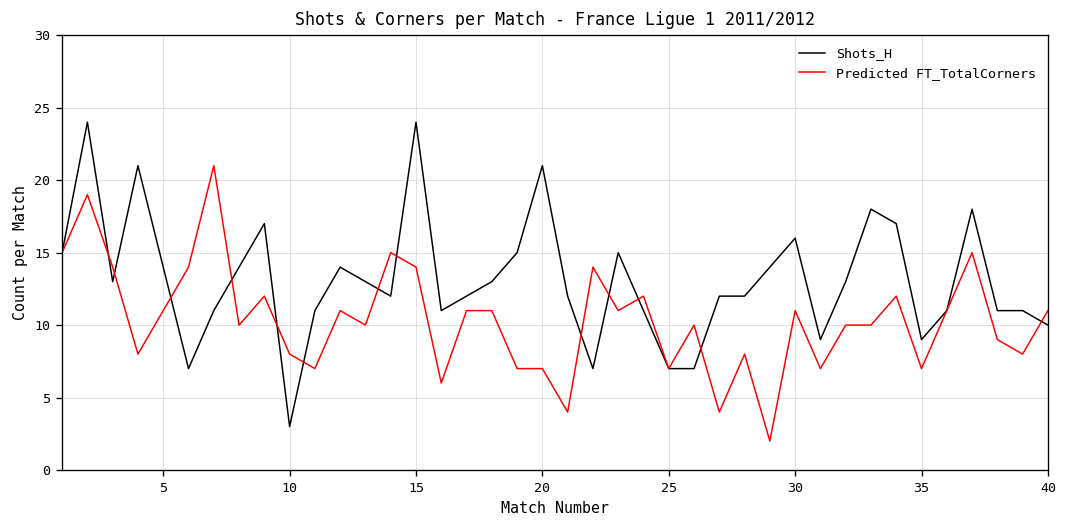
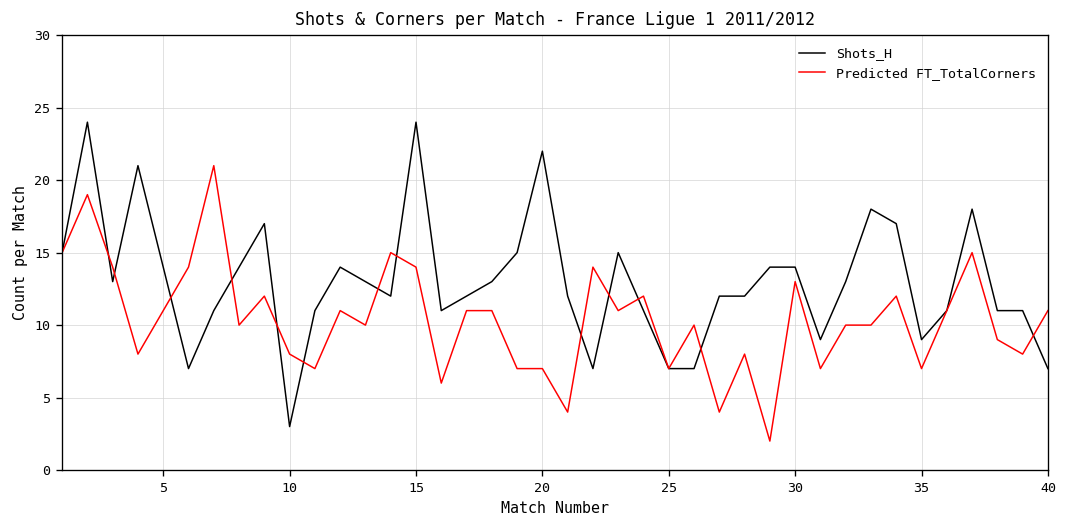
Shots_H, 20: 21 -> 22
Shots_H, 30: 16 -> 14
Predicted FT_TotalCorners, 30: 11 -> 13
Shots_H, 40: 10 -> 7
